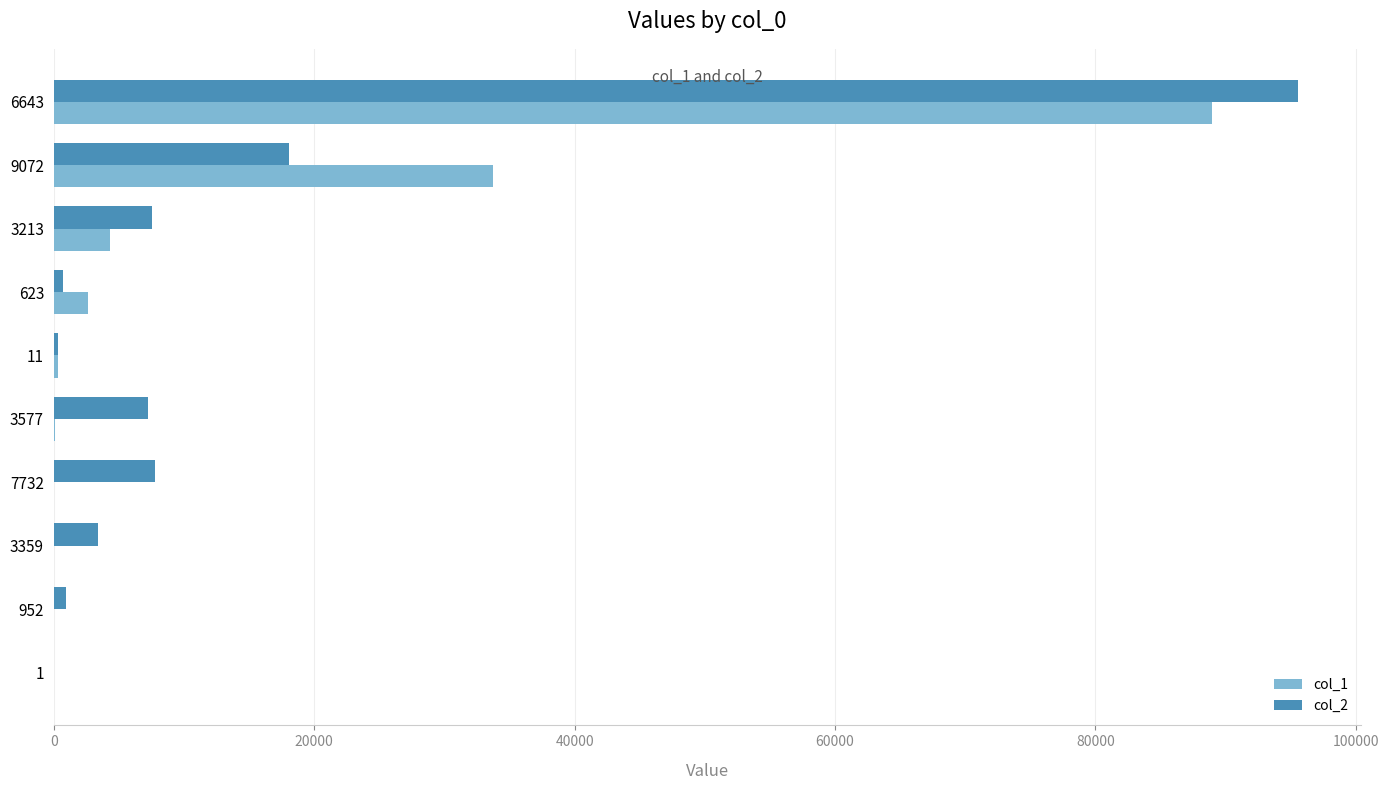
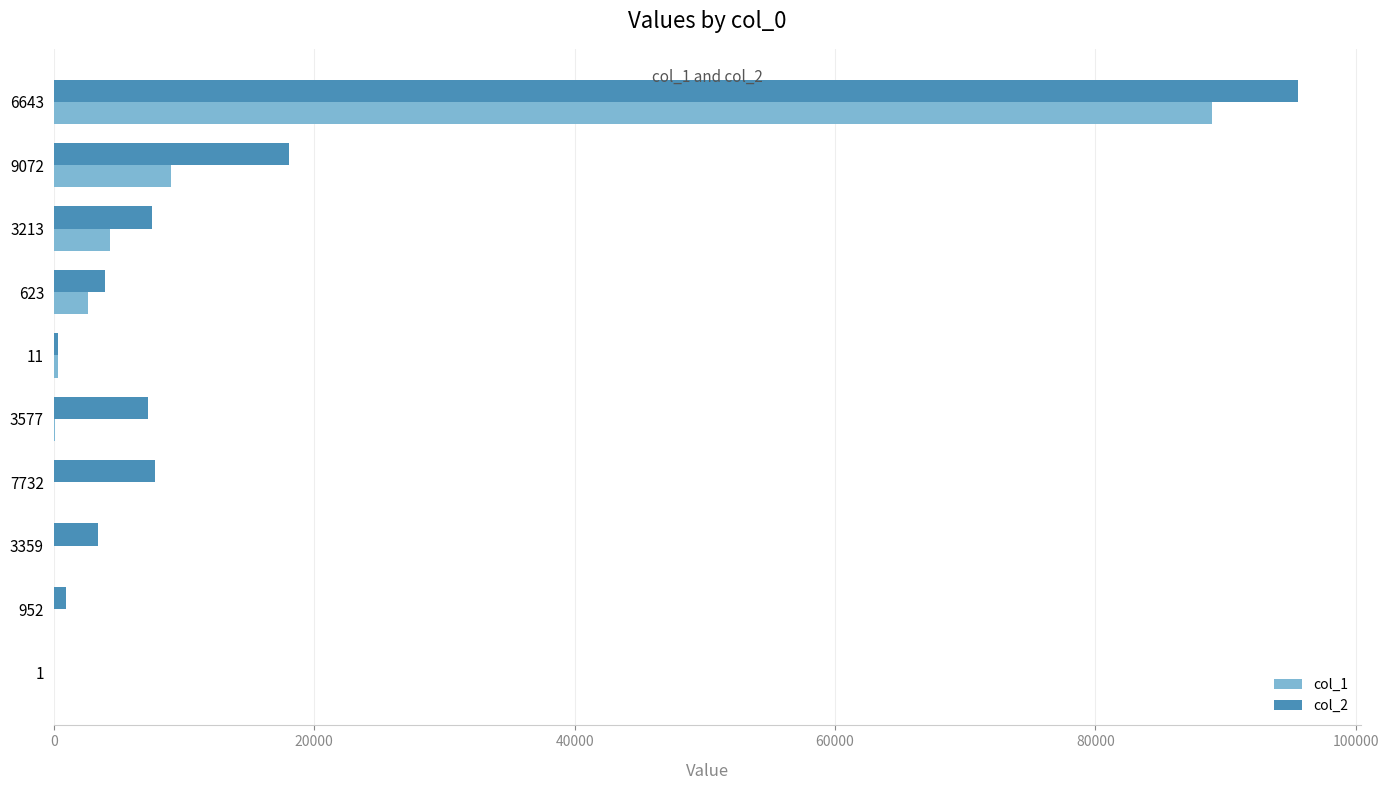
col_1, 9072: 33800 -> 9000
col_2, 623: 700 -> 4000
